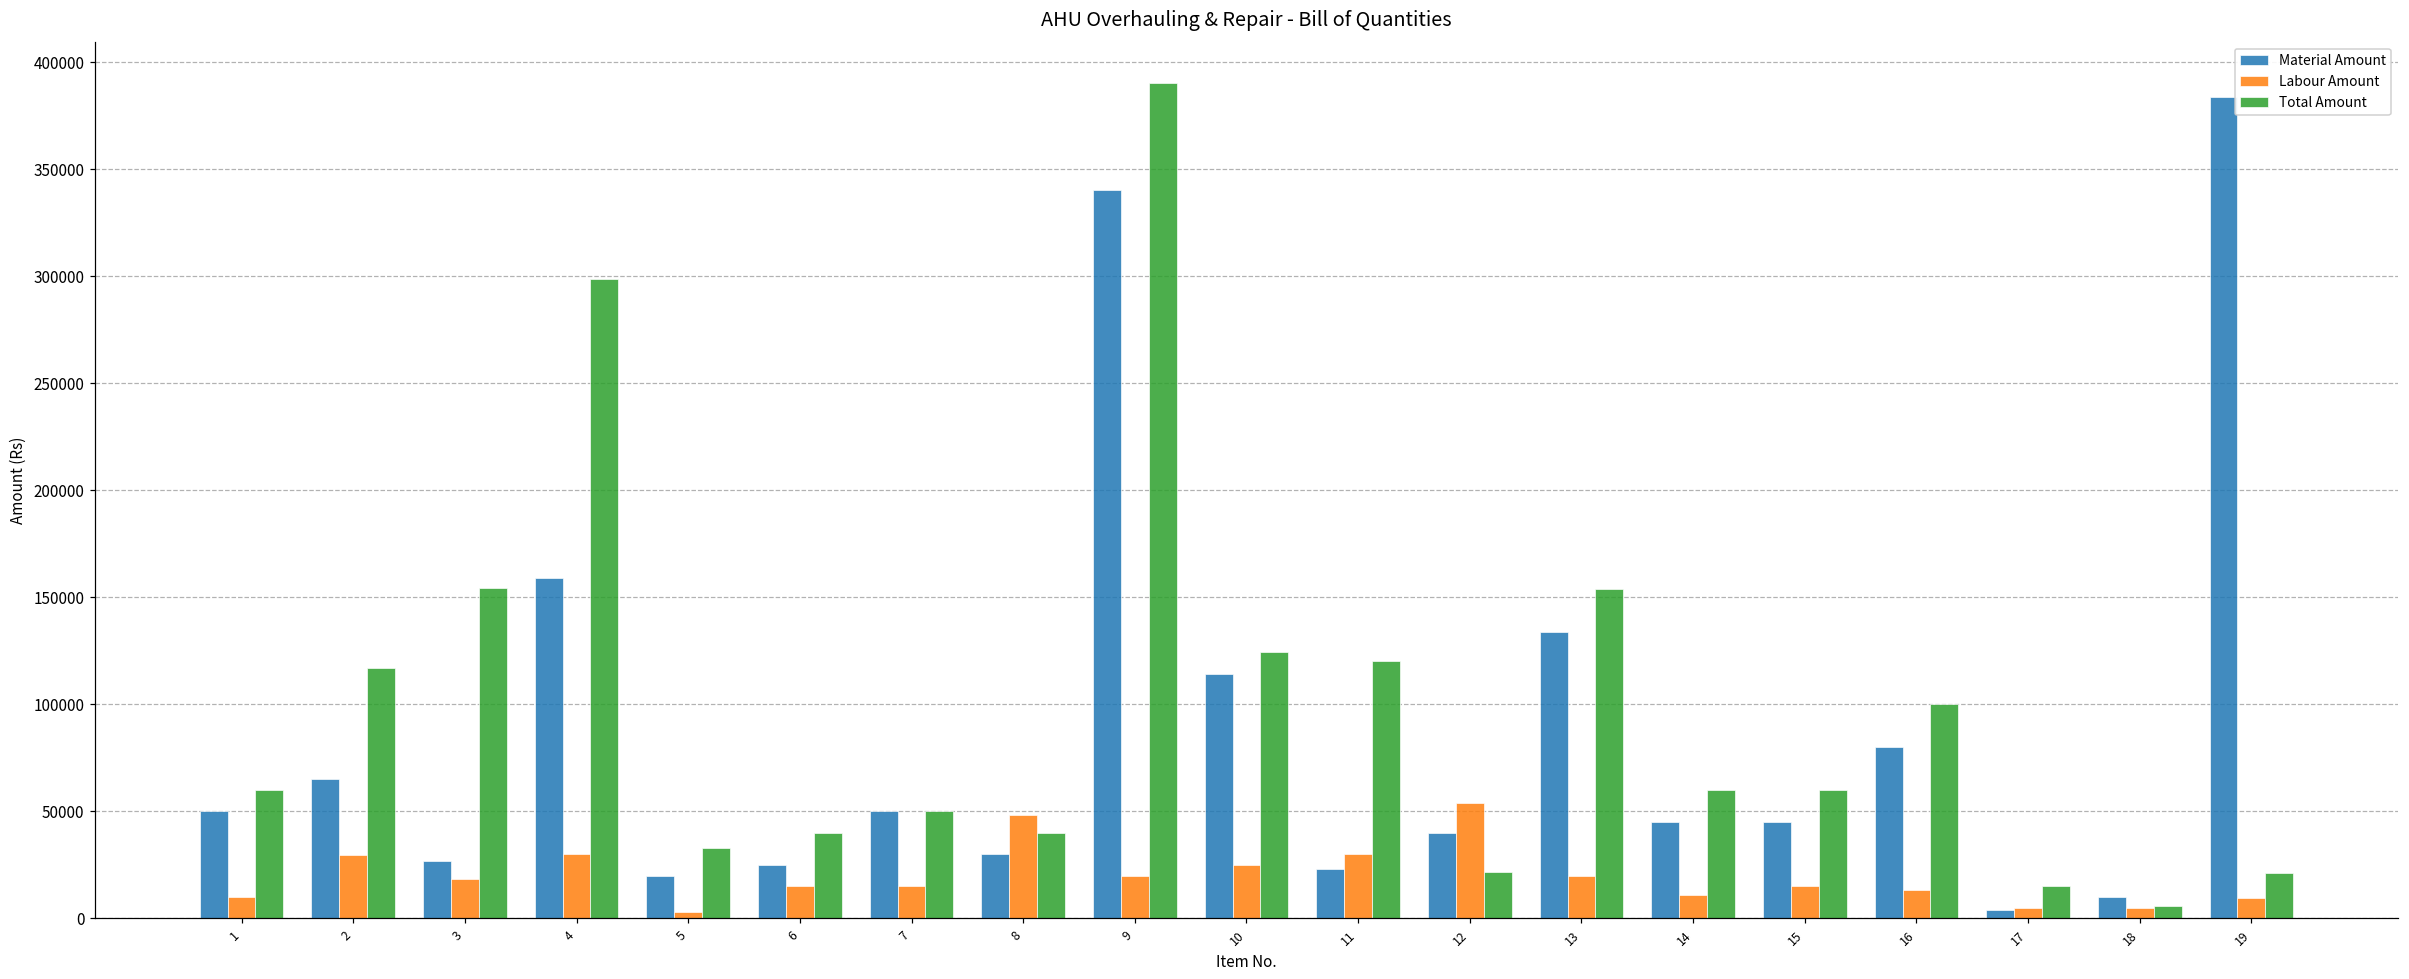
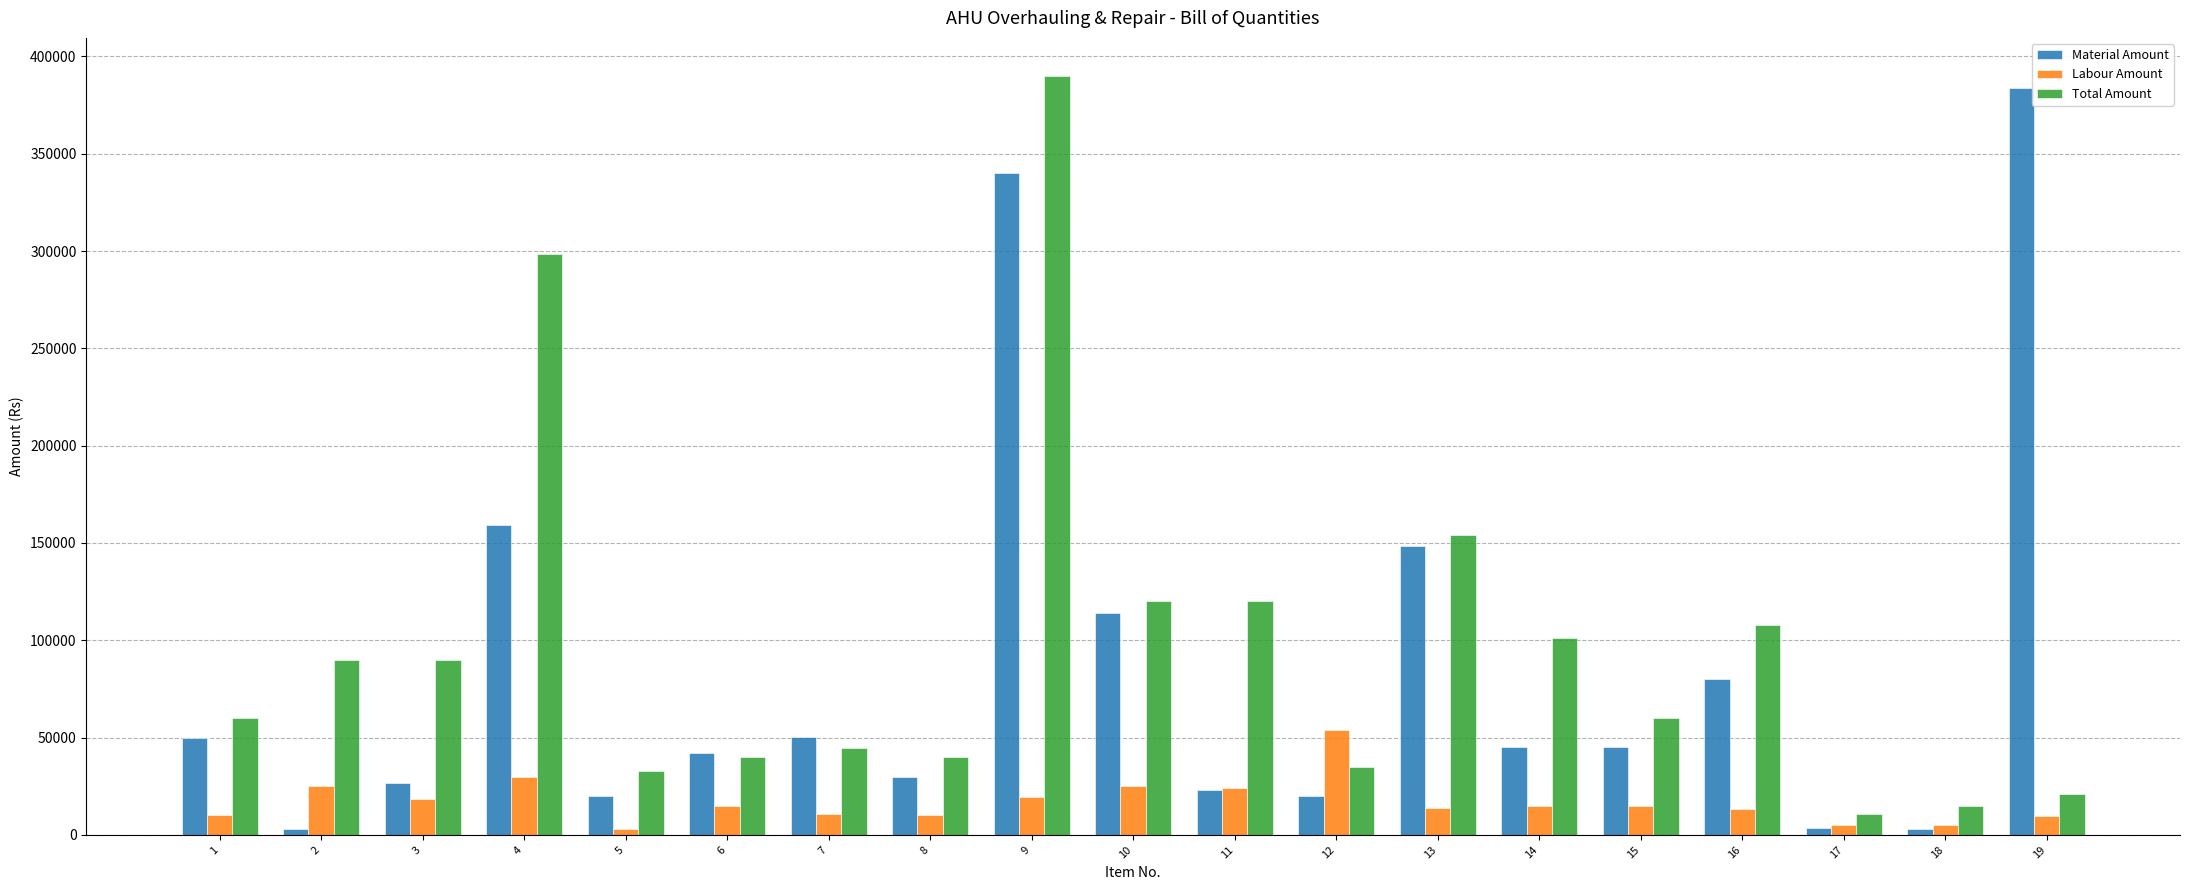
Material Amount, 2: 65000 -> 3000
Labour Amount, 2: 29000 -> 25000
Total Amount, 2: 117000 -> 90000
Total Amount, 3: 154000 -> 90000
Material Amount, 6: 25000 -> 42000
Labour Amount, 7: 15000 -> 11000
Total Amount, 7: 50000 -> 45000
Labour Amount, 8: 48000 -> 10000
Total Amount, 10: 125000 -> 120000
Labour Amount, 11: 30000 -> 24000
Material Amount, 12: 40000 -> 20000
Total Amount, 12: 22000 -> 35000
Material Amount, 13: 134000 -> 148000
Labour Amount, 13: 20000 -> 14000
Labour Amount, 14: 11000 -> 15000
Total Amount, 14: 60000 -> 101000
Total Amount, 16: 100000 -> 108000
Total Amount, 17: 15000 -> 11000
Material Amount, 18: 10000 -> 3000
Total Amount, 18: 6000 -> 15000
